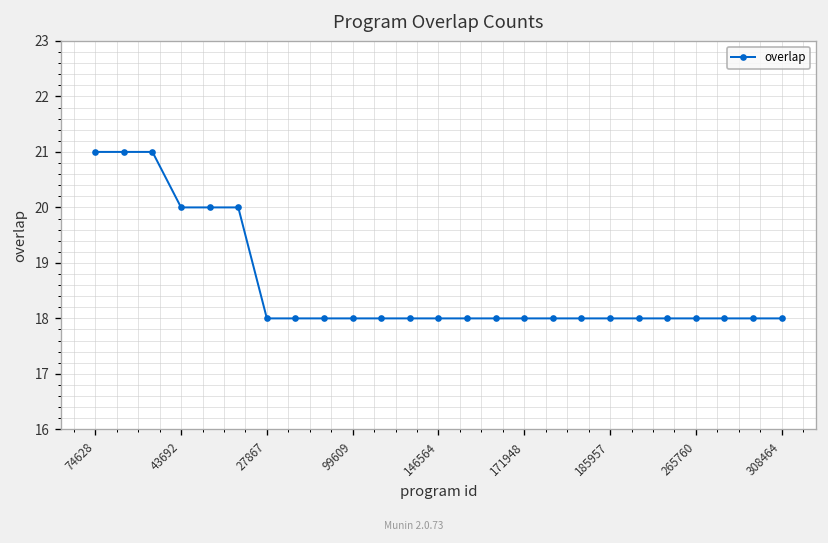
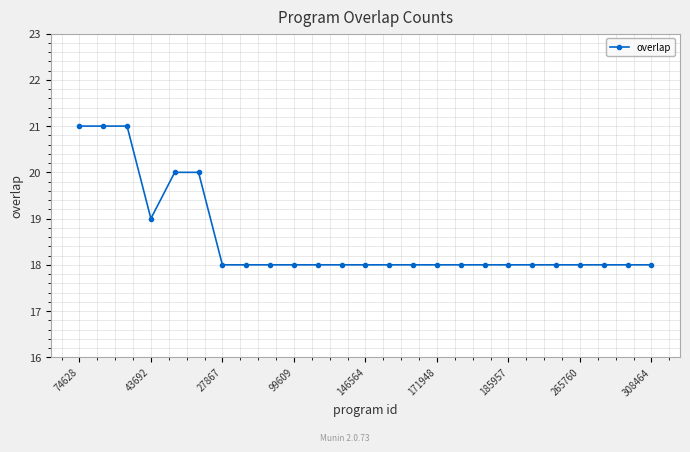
43692: 20 -> 19
